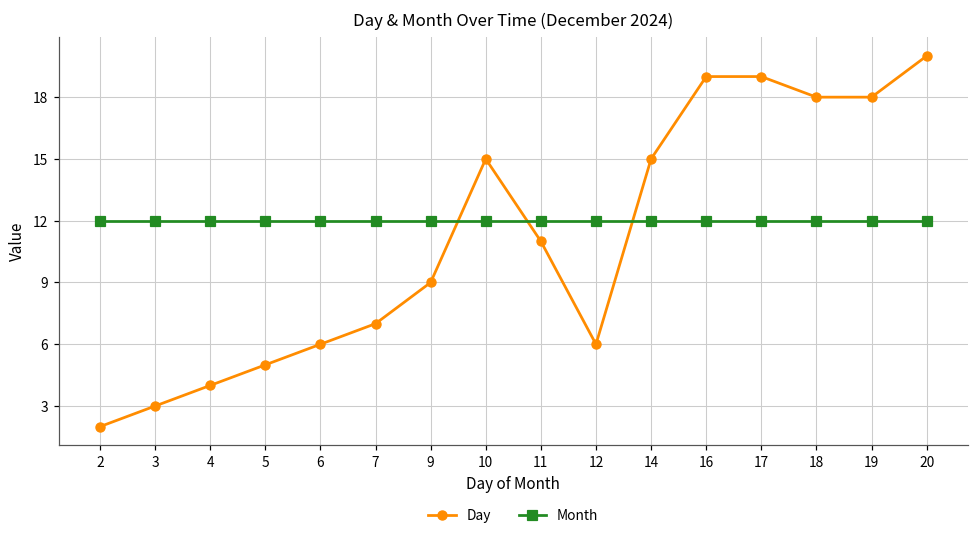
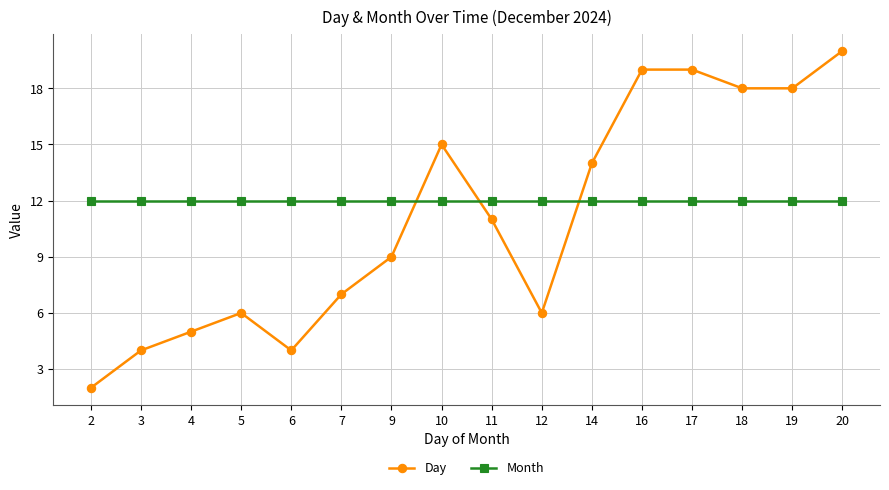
Day, 3: 3 -> 4
Day, 4: 4 -> 5
Day, 5: 5 -> 6
Day, 6: 6 -> 4
Day, 14: 15 -> 14
